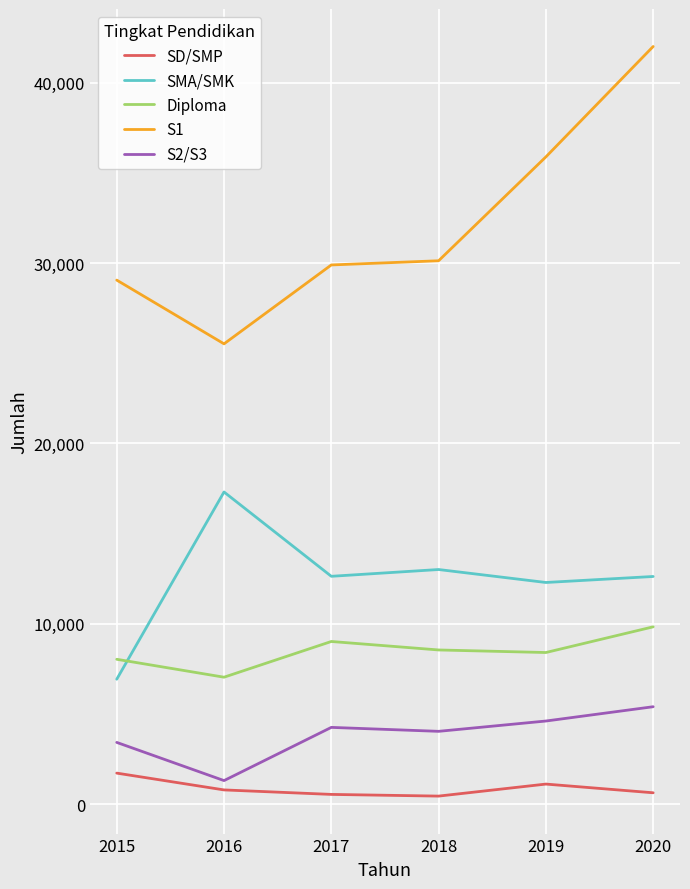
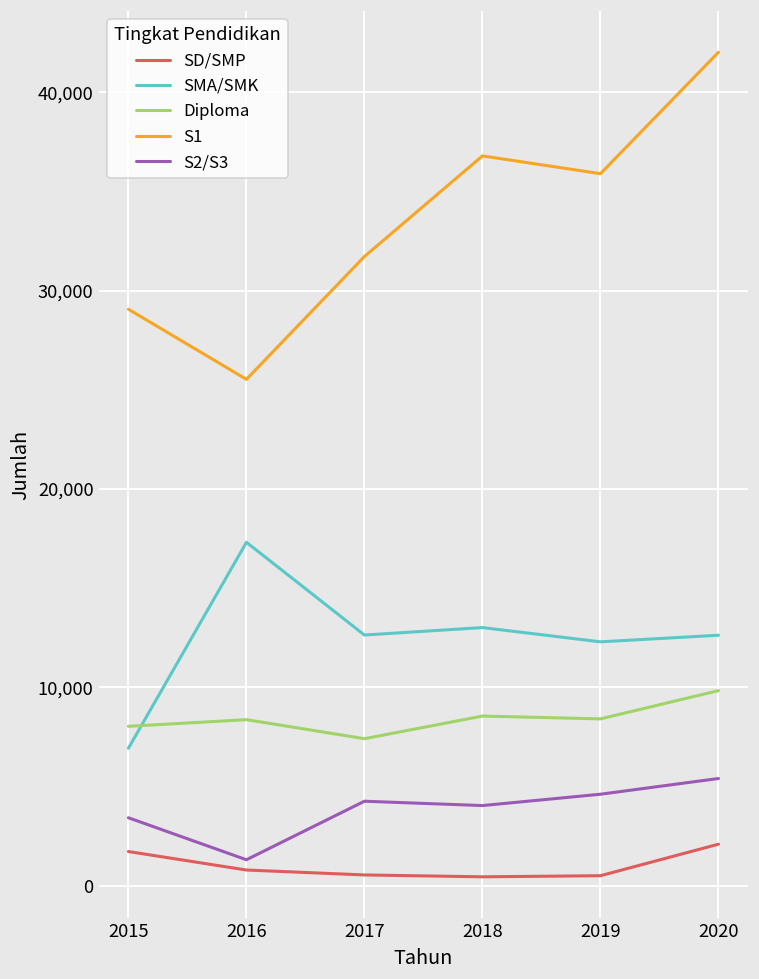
Diploma, 2016: 7,000 -> 8,400
Diploma, 2017: 9,000 -> 7,400
S1, 2017: 29,900 -> 31,700
S1, 2018: 30,100 -> 36,800
SD/SMP, 2019: 1,100 -> 500
SD/SMP, 2020: 600 -> 2,100
